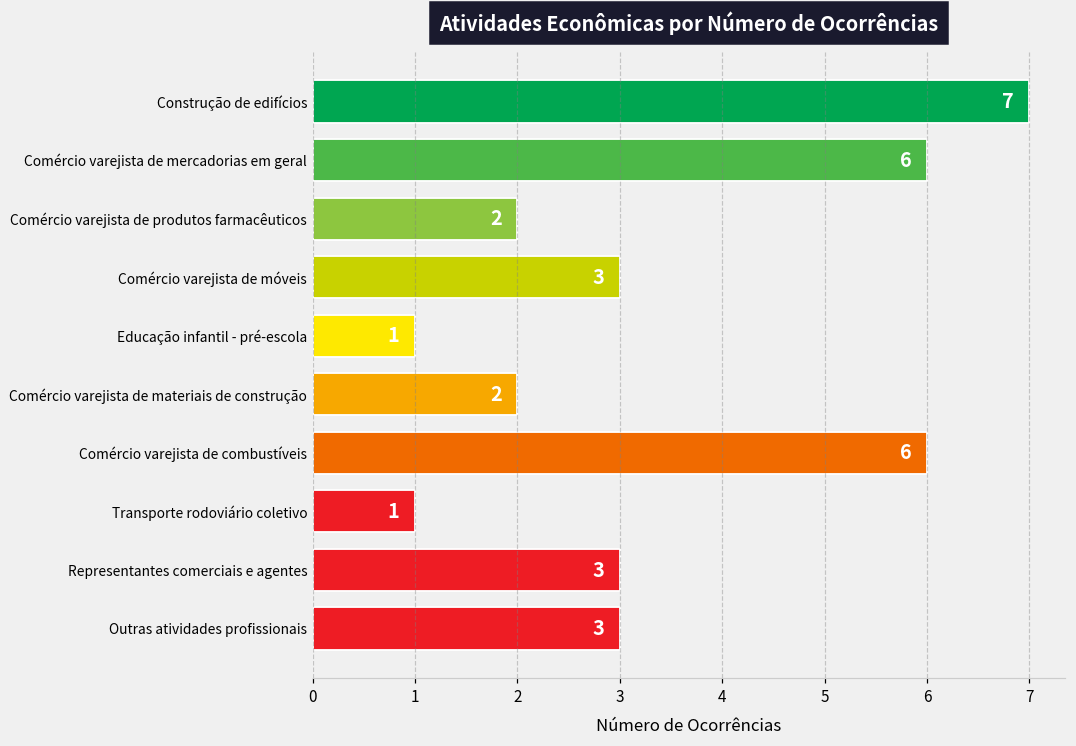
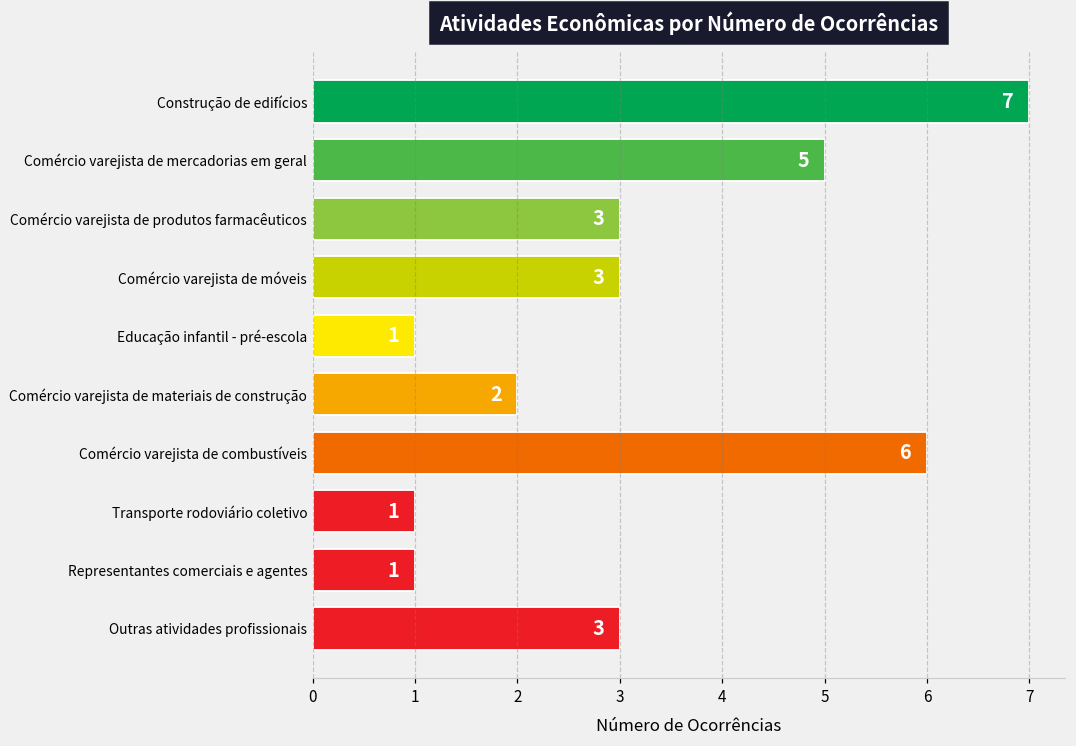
Comércio varejista de mercadorias em geral: 6 -> 5
Comércio varejista de produtos farmacêuticos: 2 -> 3
Representantes comerciais e agentes: 3 -> 1
